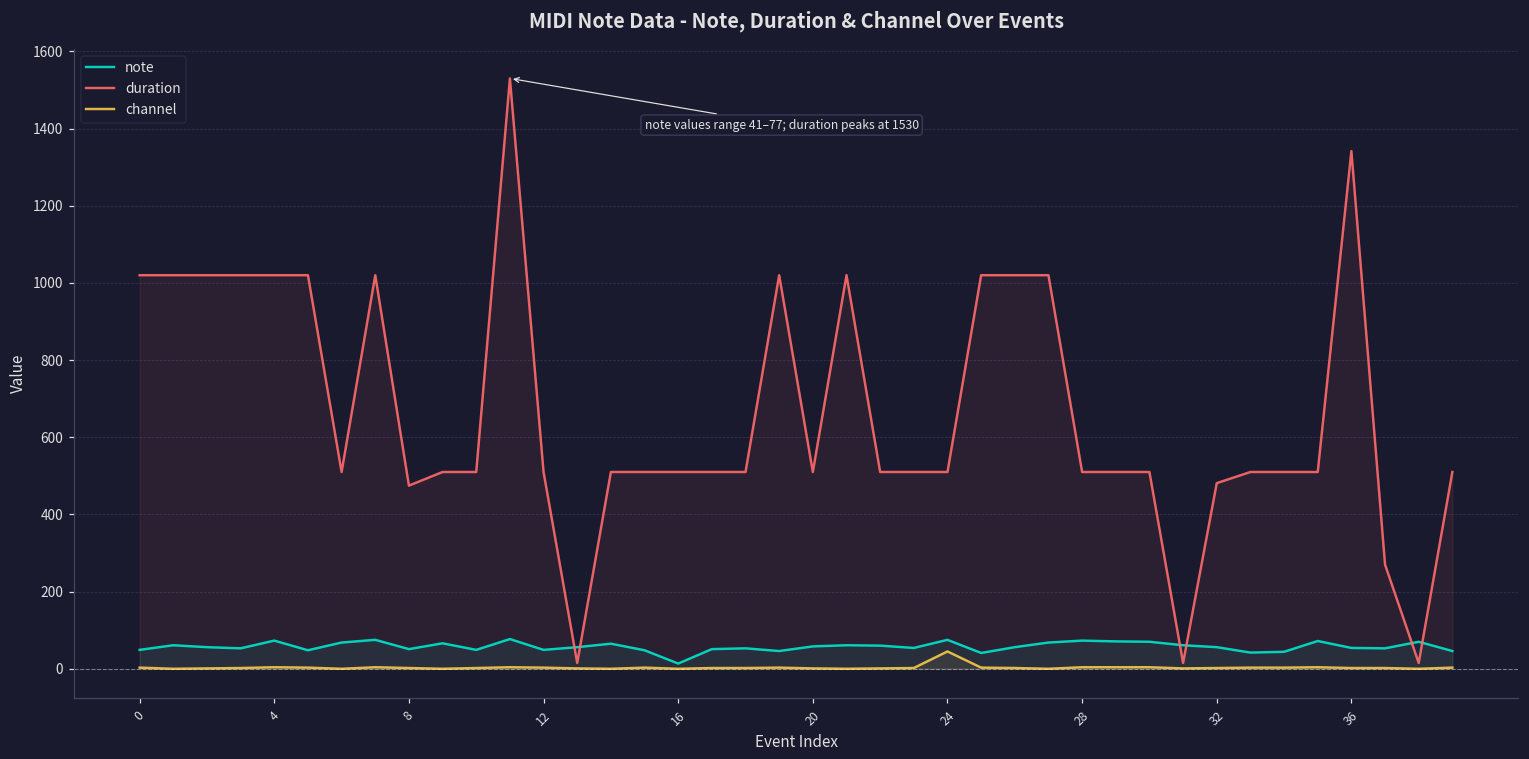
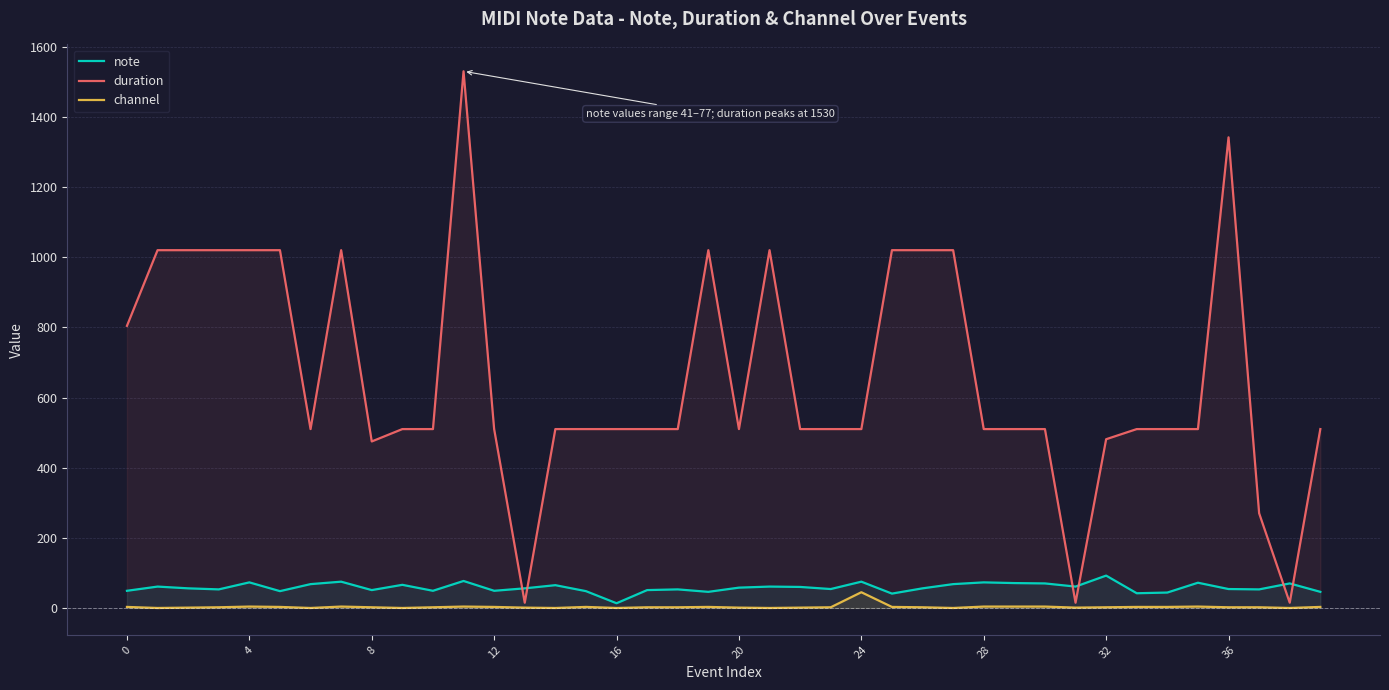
duration, 0: 1020 -> 800
note, 32: 60 -> 90
